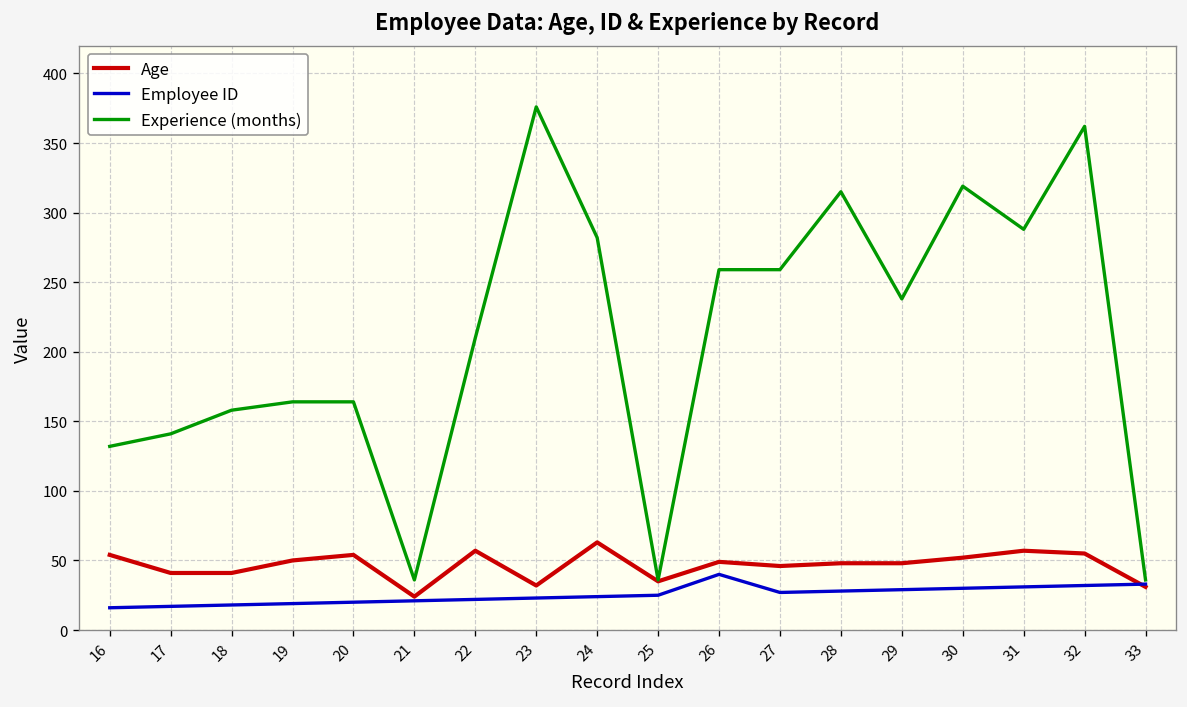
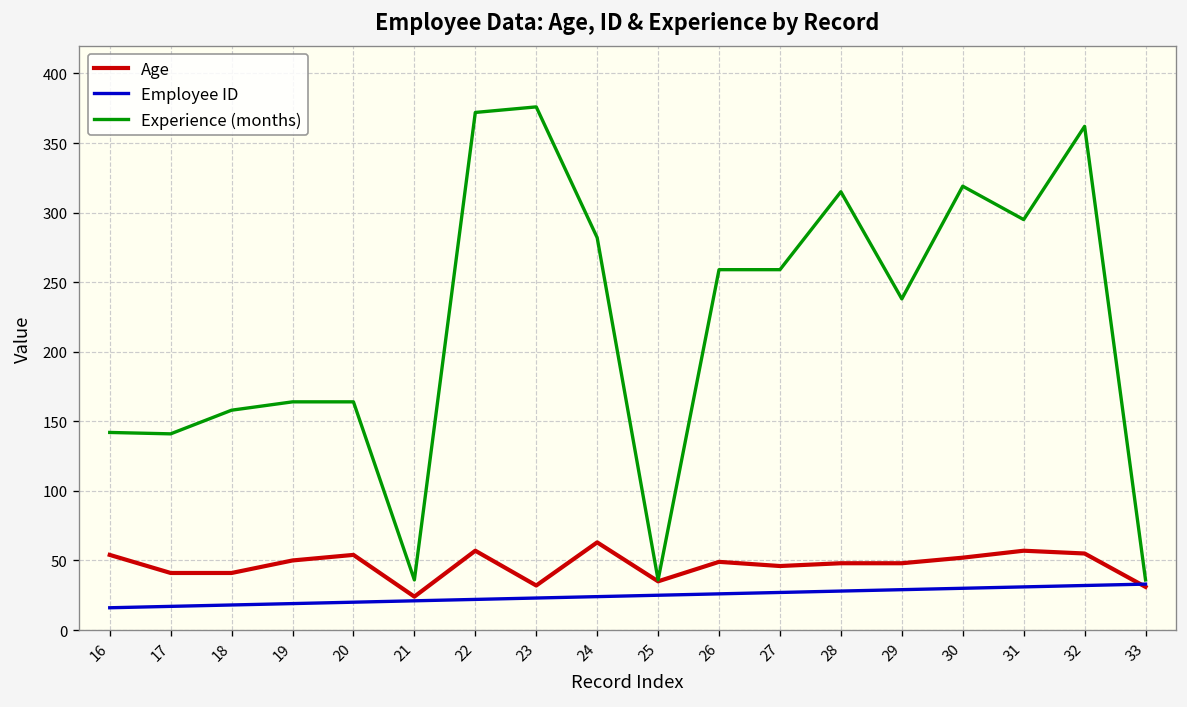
Experience (months), 16: 132 -> 142
Experience (months), 22: 210 -> 372
Employee ID, 26: 40 -> 26
Experience (months), 31: 288 -> 295
